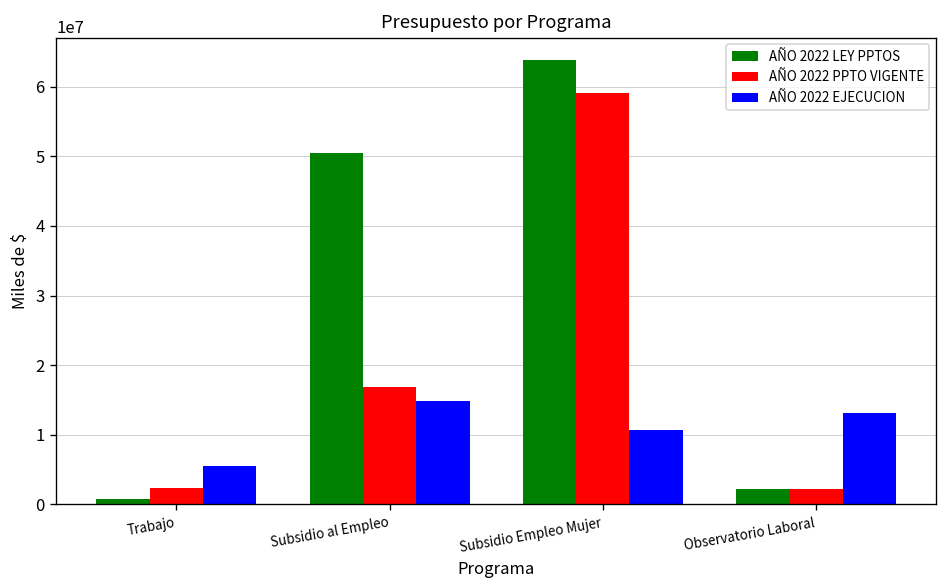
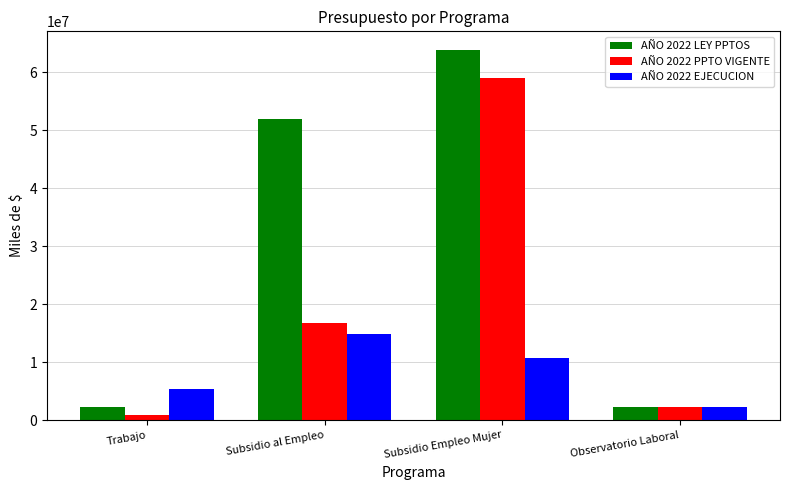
AÑO 2022 LEY PPTOS, Trabajo: 1000000 -> 2000000
AÑO 2022 PPTO VIGENTE, Trabajo: 2000000 -> 1000000
AÑO 2022 LEY PPTOS, Subsidio al Empleo: 50000000 -> 52000000
AÑO 2022 EJECUCION, Observatorio Laboral: 13000000 -> 2000000
